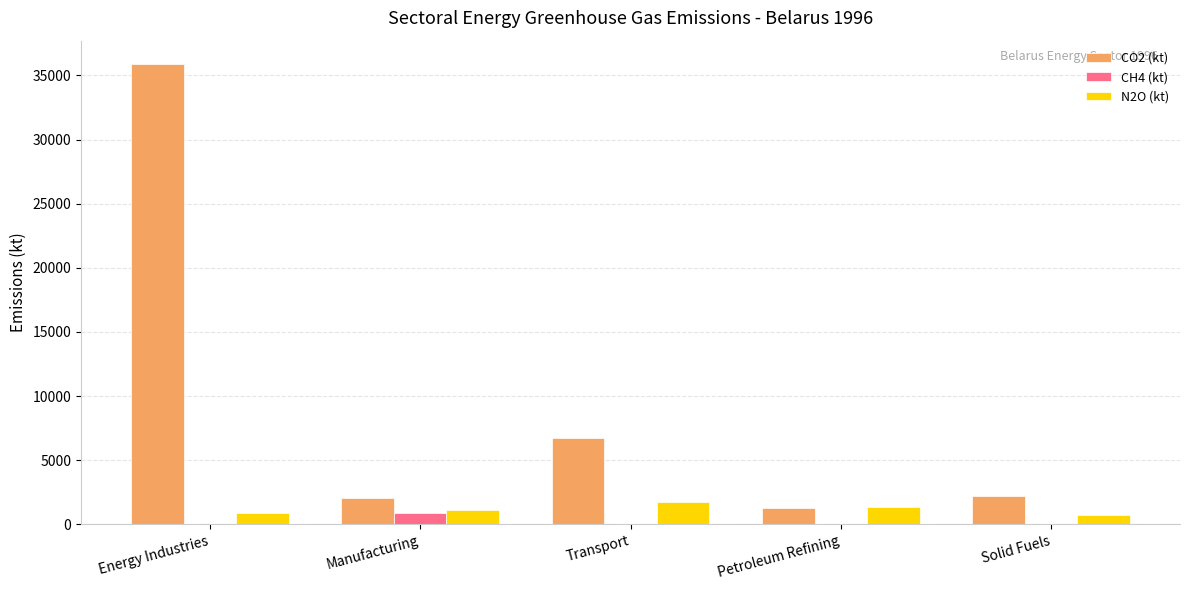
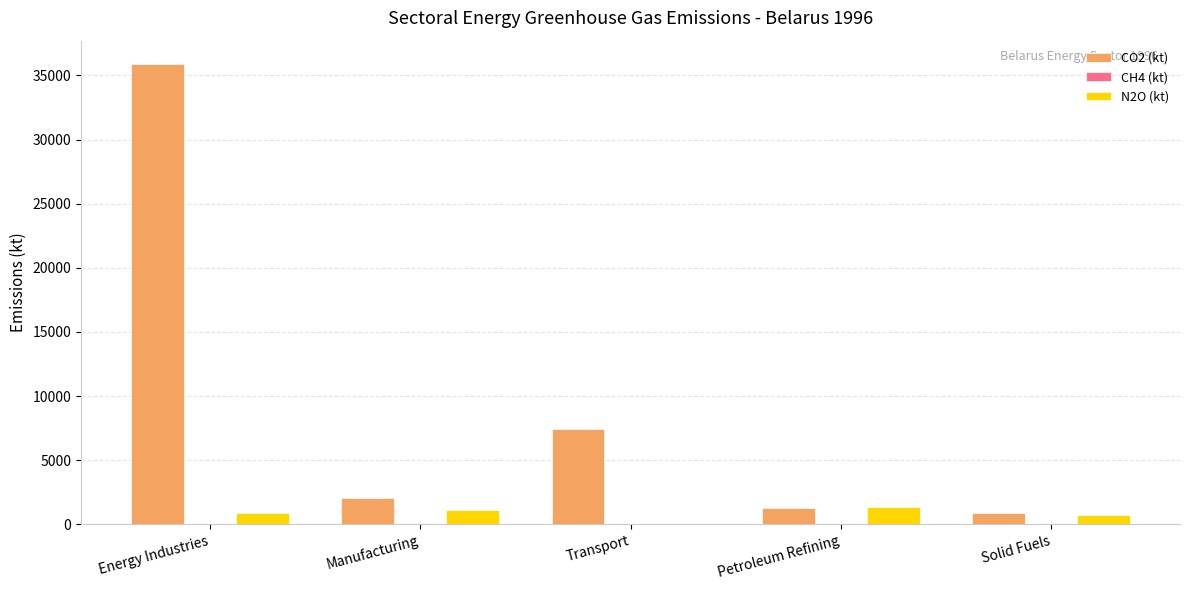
CH4 (kt), Manufacturing: 900 -> 0
CO2 (kt), Transport: 6700 -> 7500
N2O (kt), Transport: 1700 -> 0
CO2 (kt), Solid Fuels: 2200 -> 900
